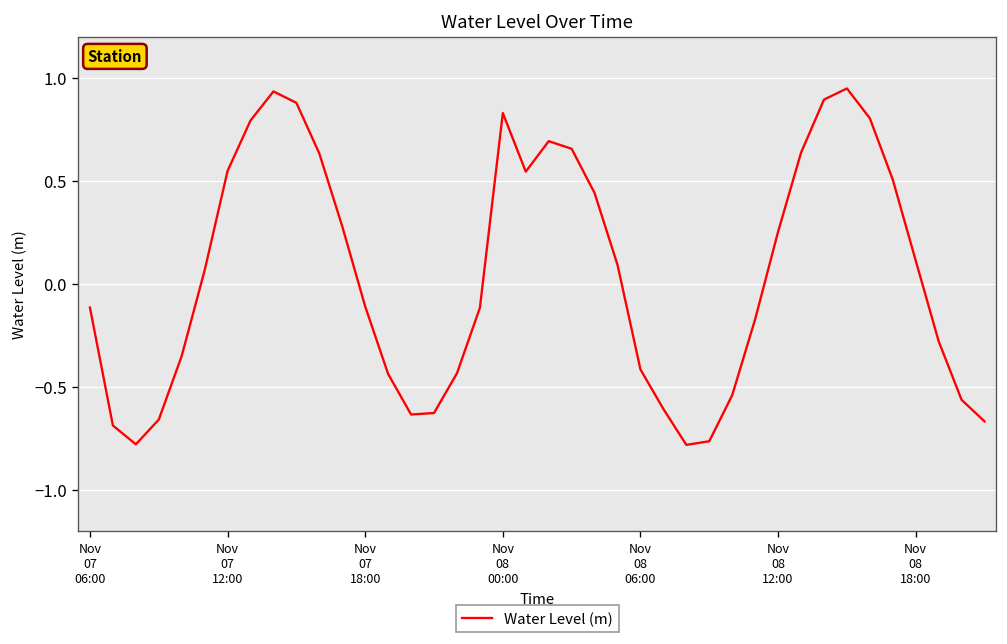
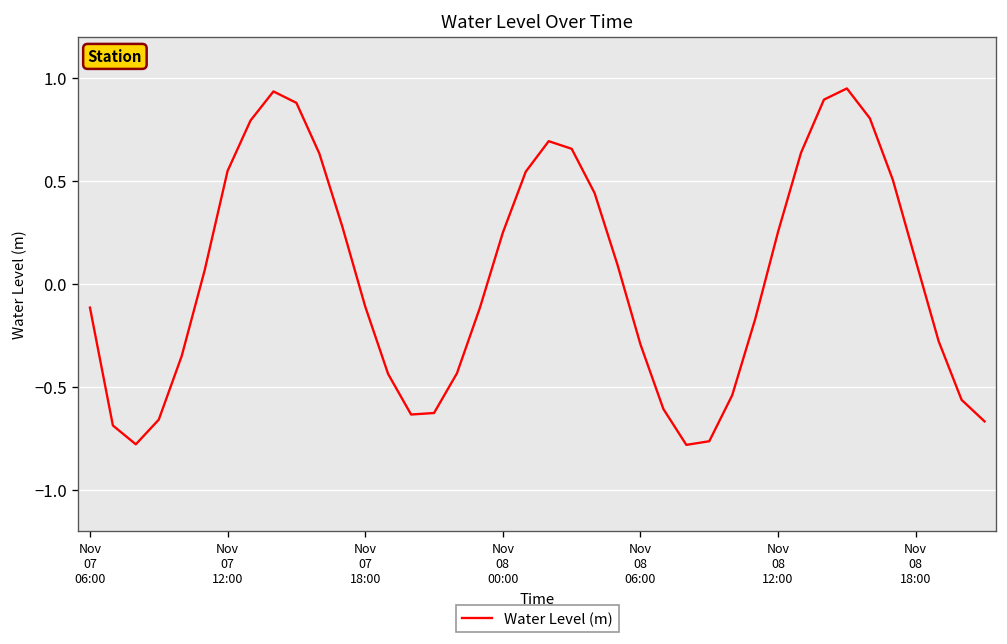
Nov 08 00:00: 0.83 -> 0.25
Nov 08 06:00: -0.42 -> -0.29
